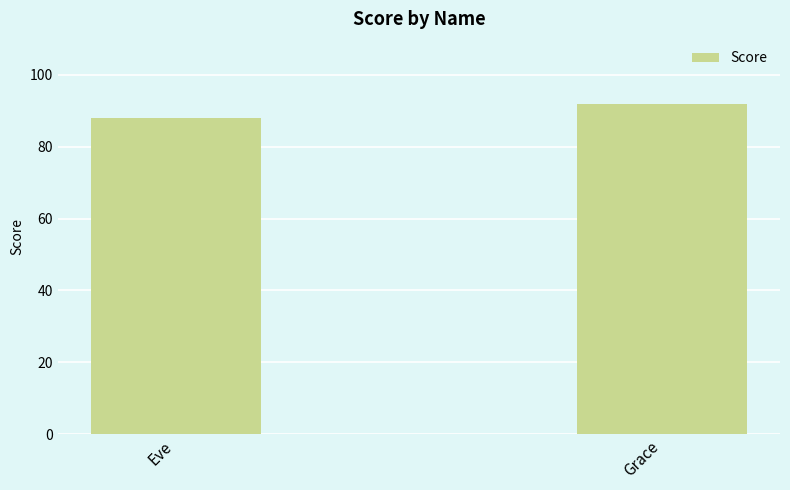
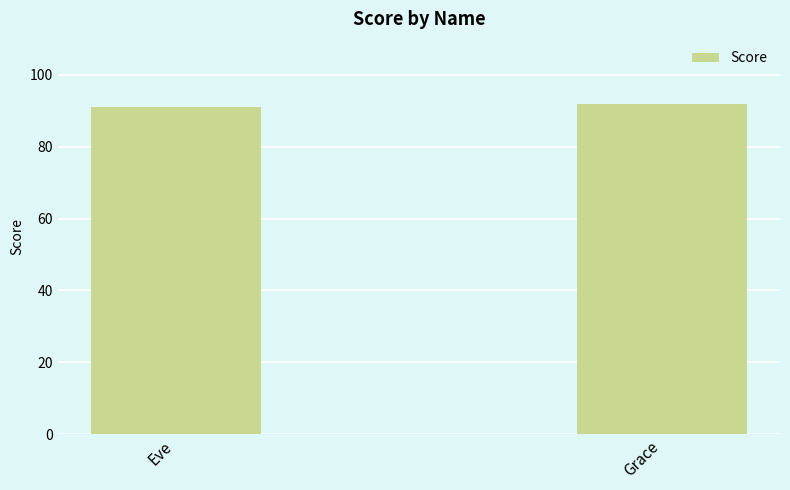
Eve: 88 -> 91
